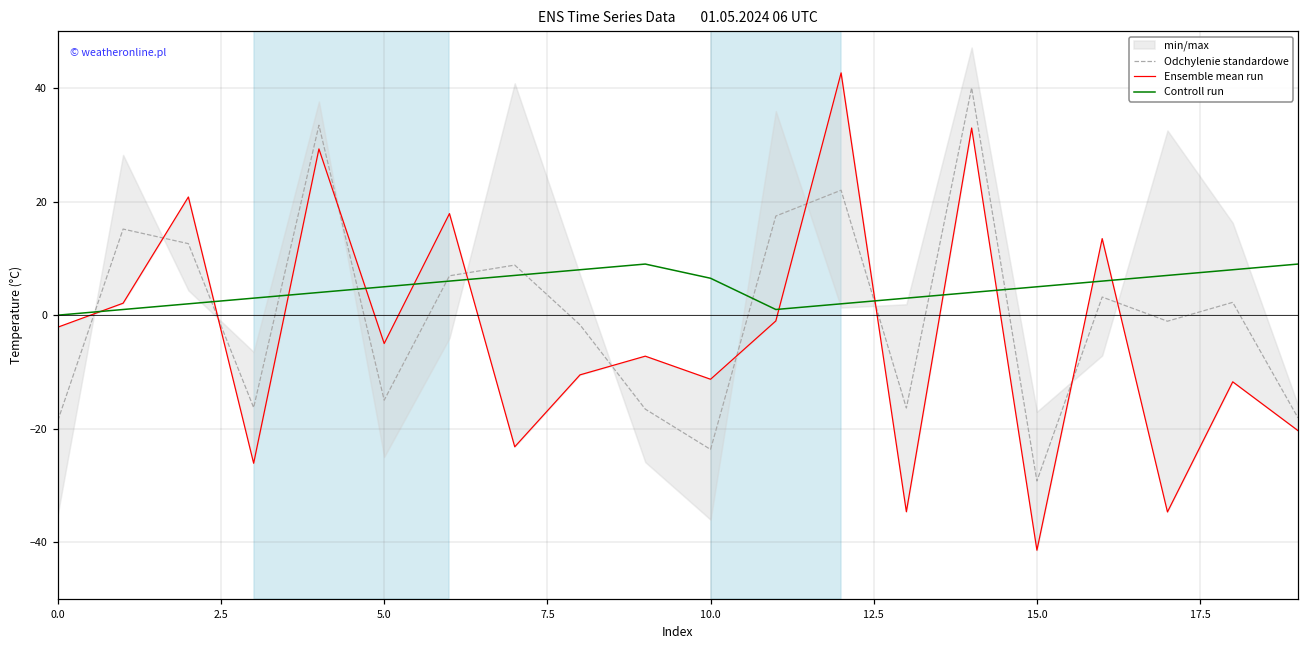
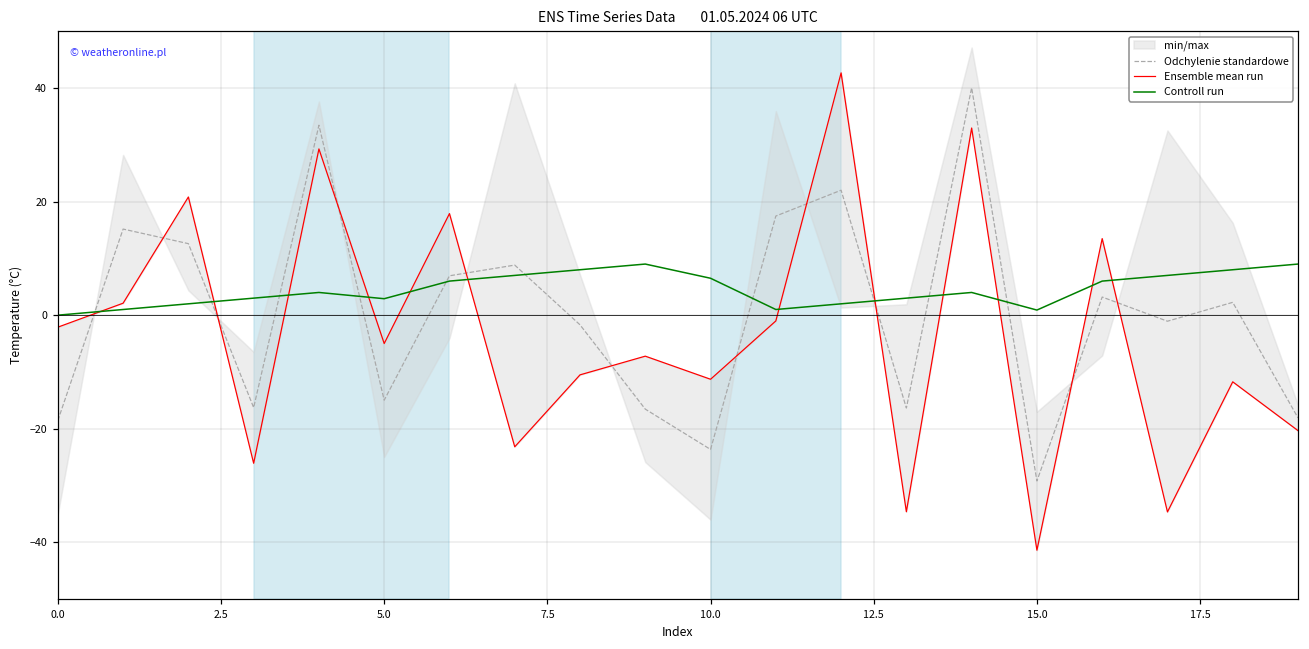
Controll run, 5.0: 5 -> 3
Controll run, 15.0: 5 -> 1
